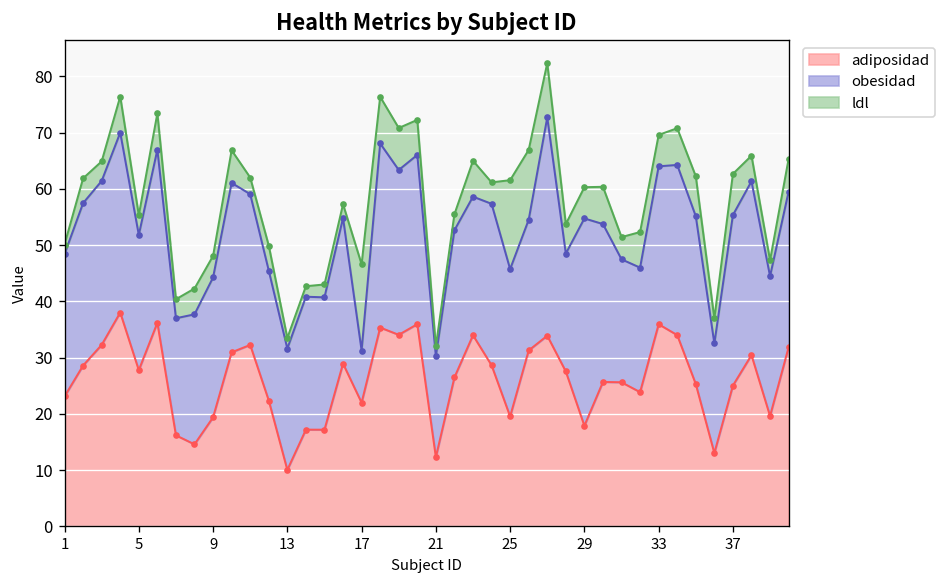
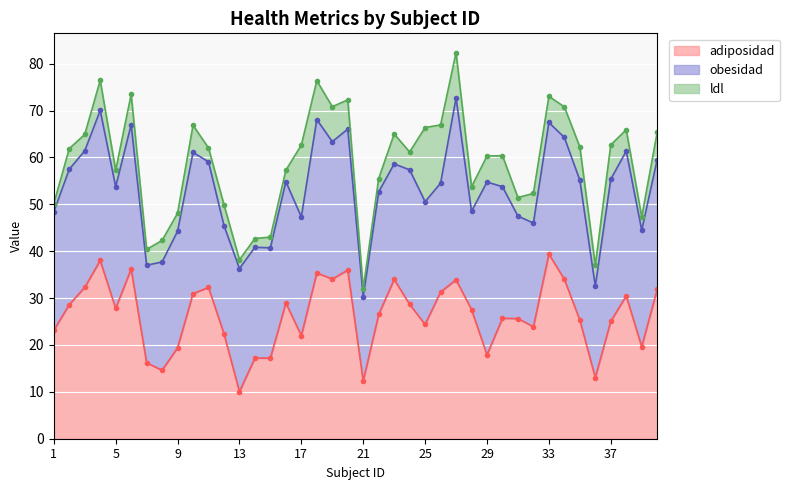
obesidad, 5: 24 -> 26
obesidad, 13: 22 -> 26
obesidad, 17: 9 -> 25
adiposidad, 25: 20 -> 24
adiposidad, 33: 36 -> 39
